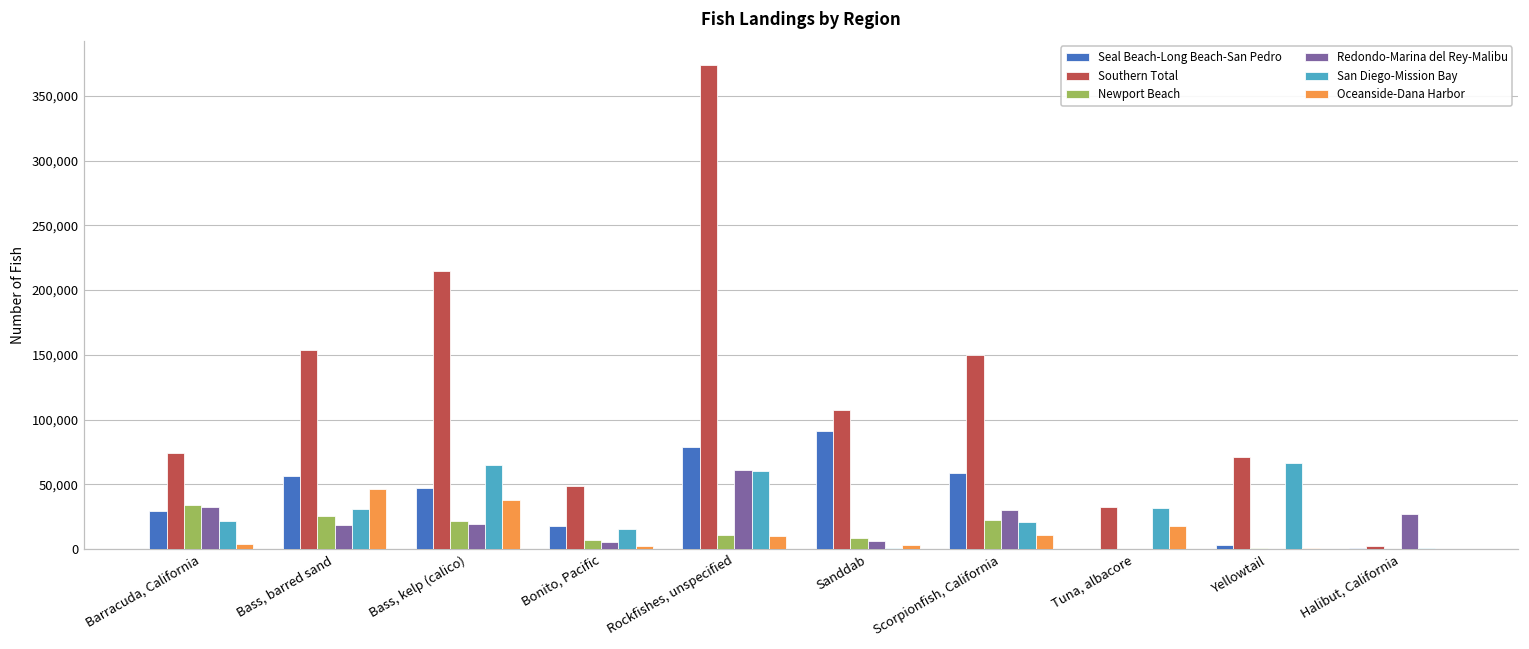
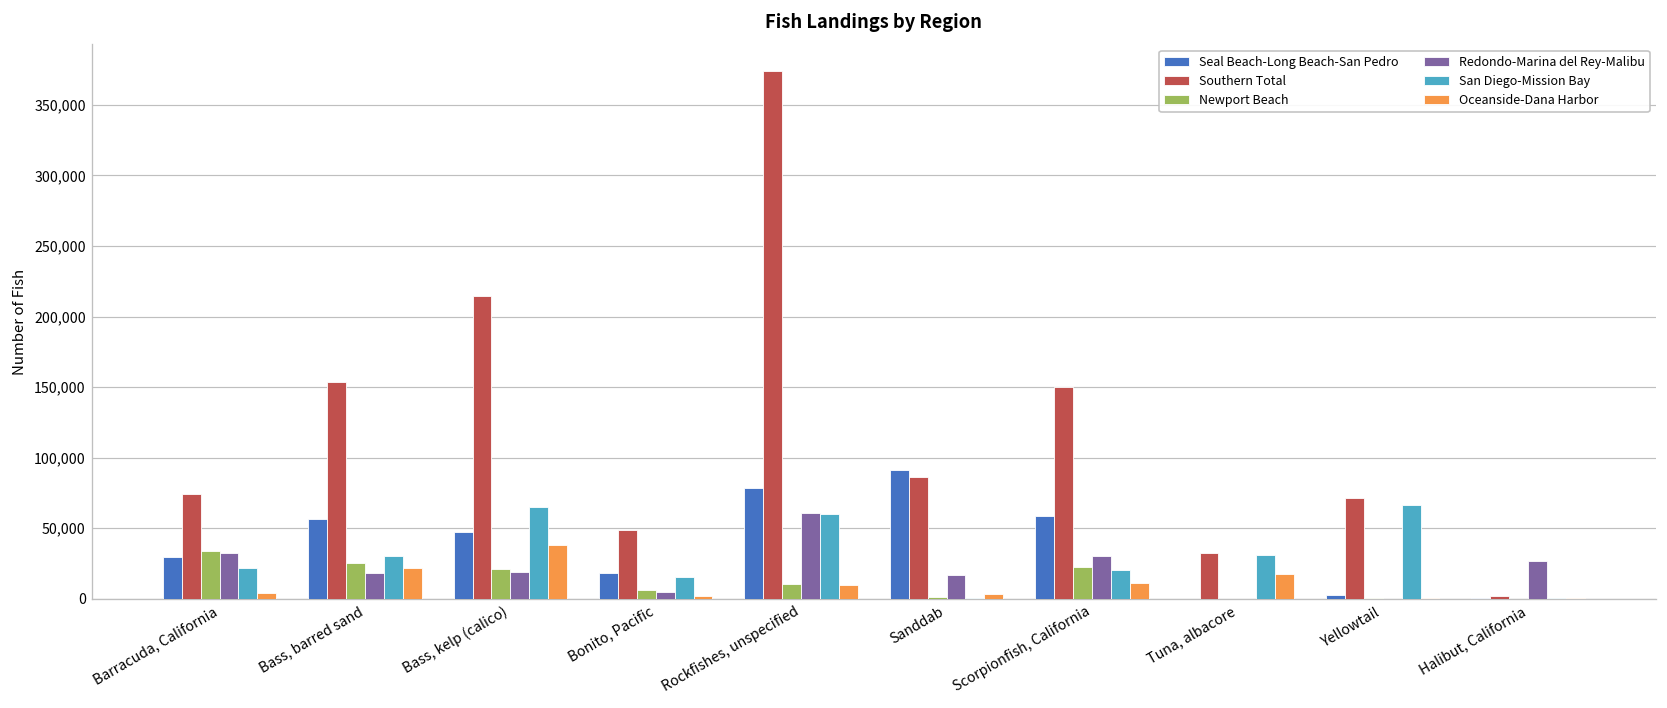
Oceanside-Dana Harbor, Bass, barred sand: 46,000 -> 22,000
Southern Total, Sanddab: 107,000 -> 86,000
Newport Beach, Sanddab: 8,000 -> 1,000
Redondo-Marina del Rey-Malibu, Sanddab: 6,000 -> 17,000
